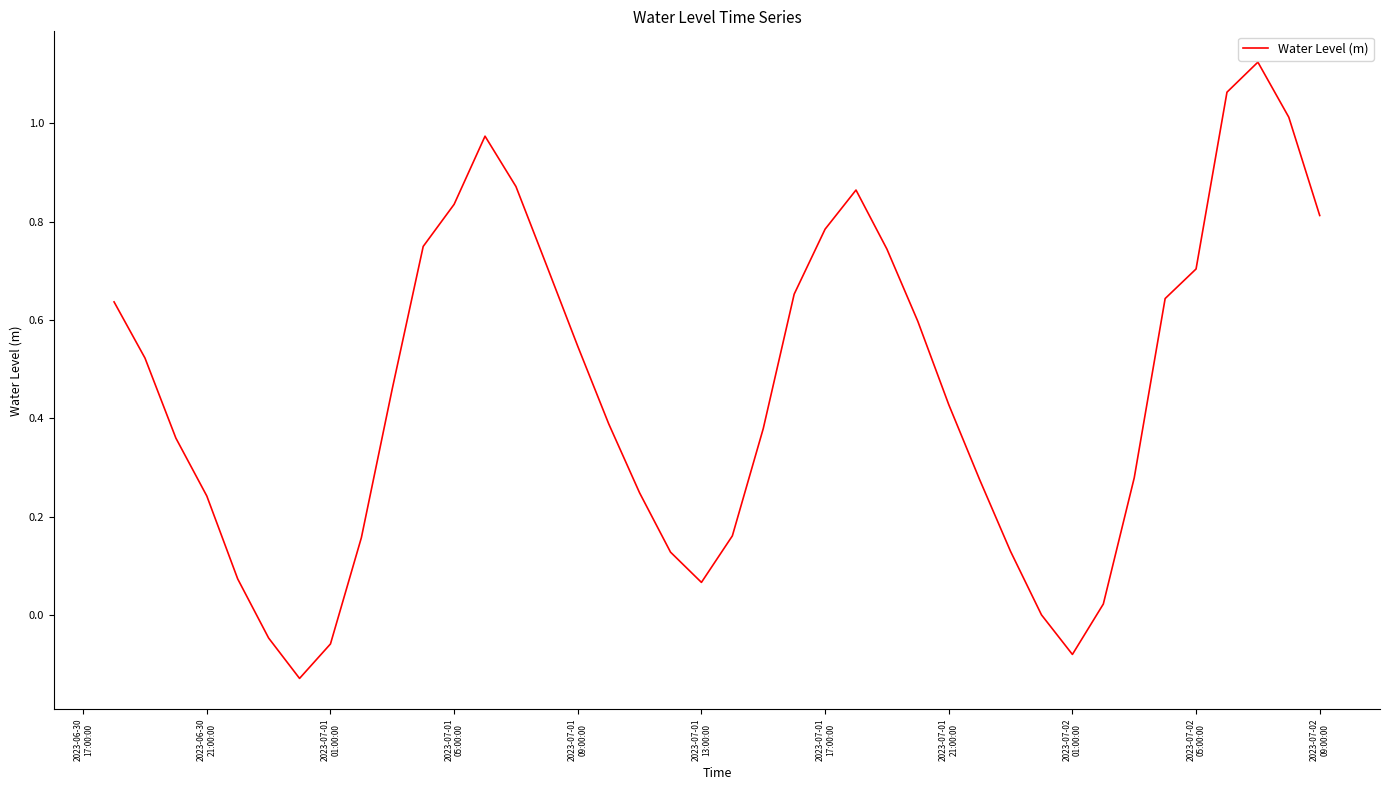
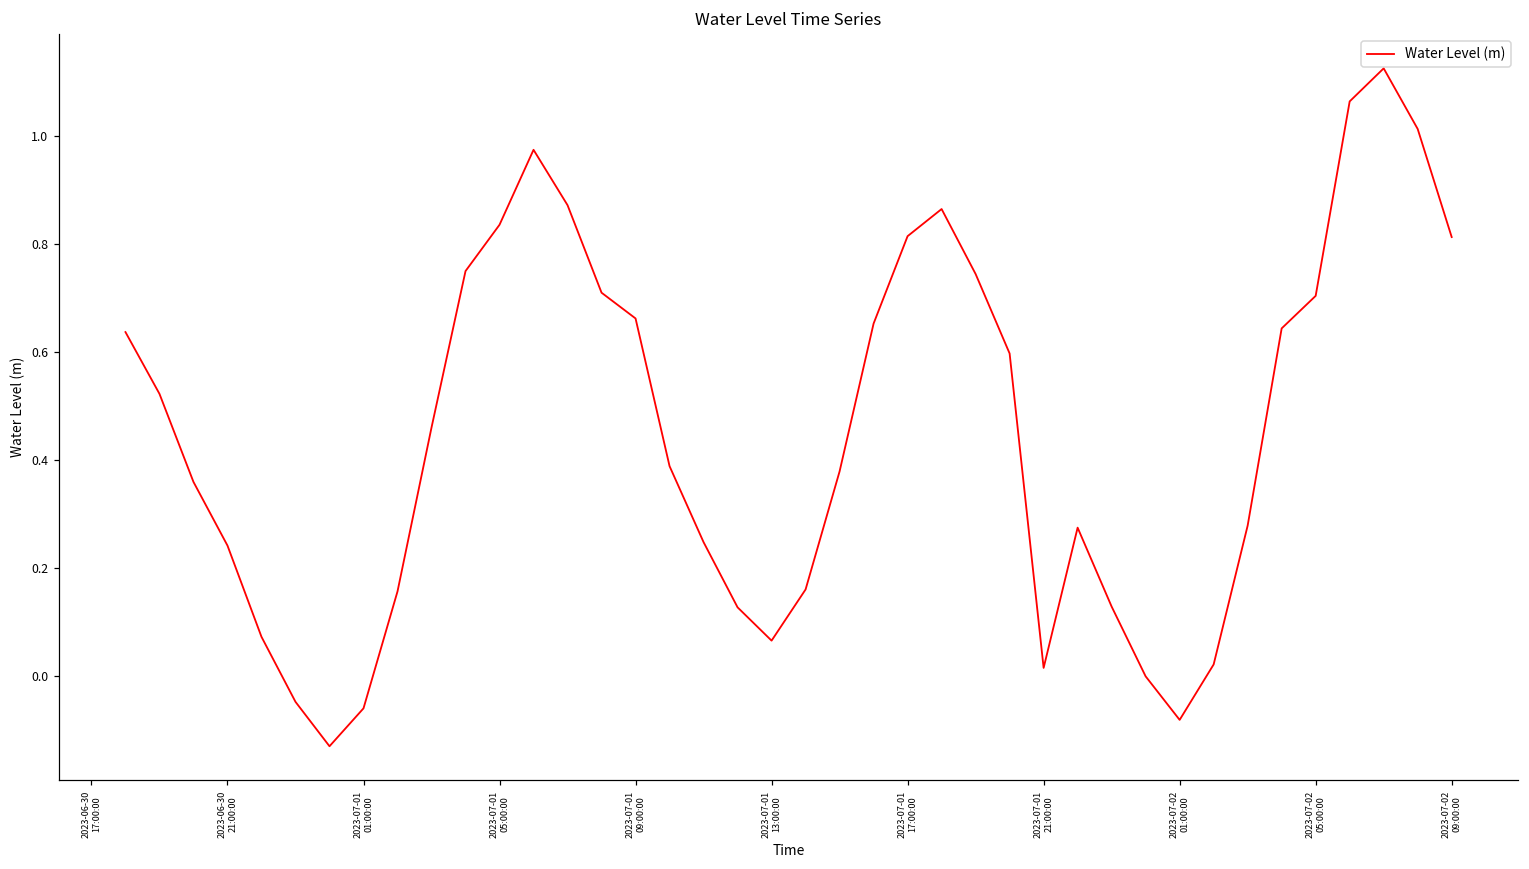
2023-07-01 09:00:00: 0.55 -> 0.66
2023-07-01 17:00:00: 0.78 -> 0.81
2023-07-01 21:00:00: 0.43 -> 0.02
